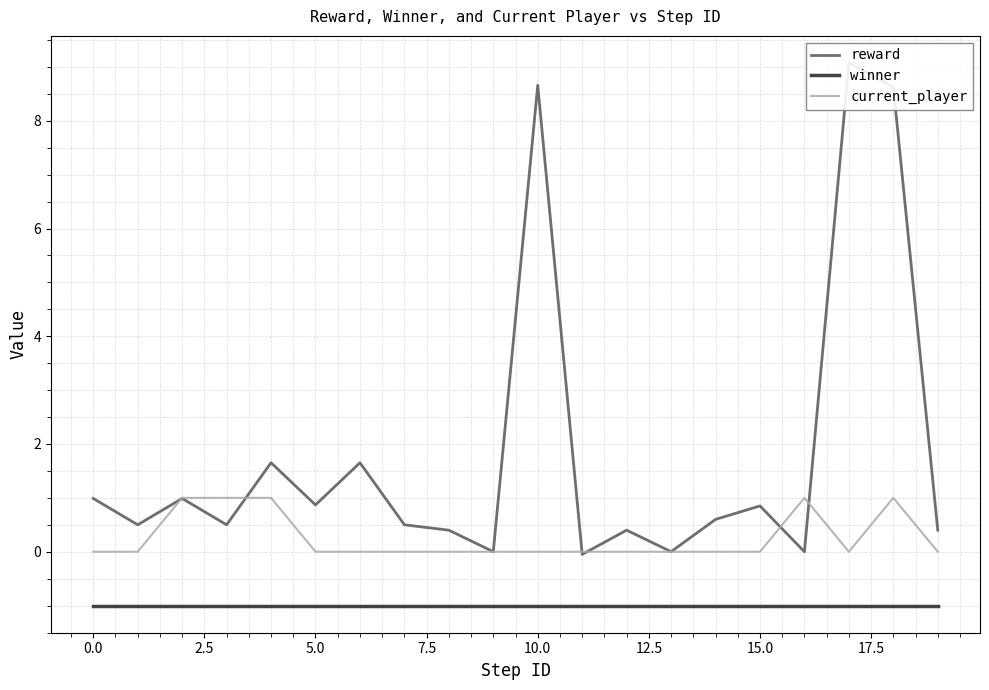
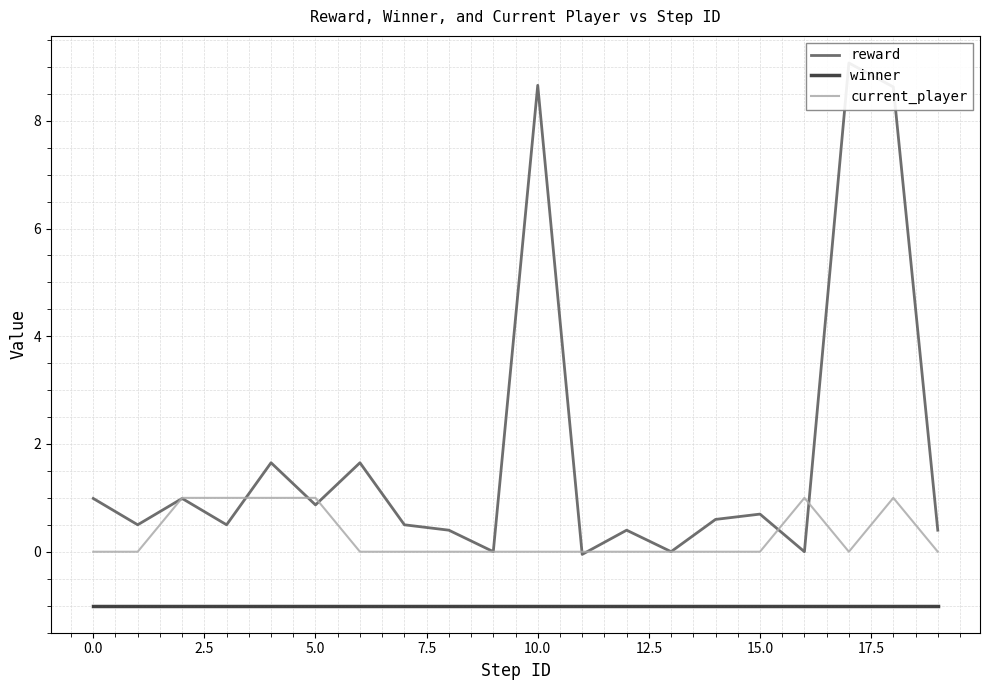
current_player, 5.0: 0 -> 1
reward, 15.0: 0.9 -> 0.7
